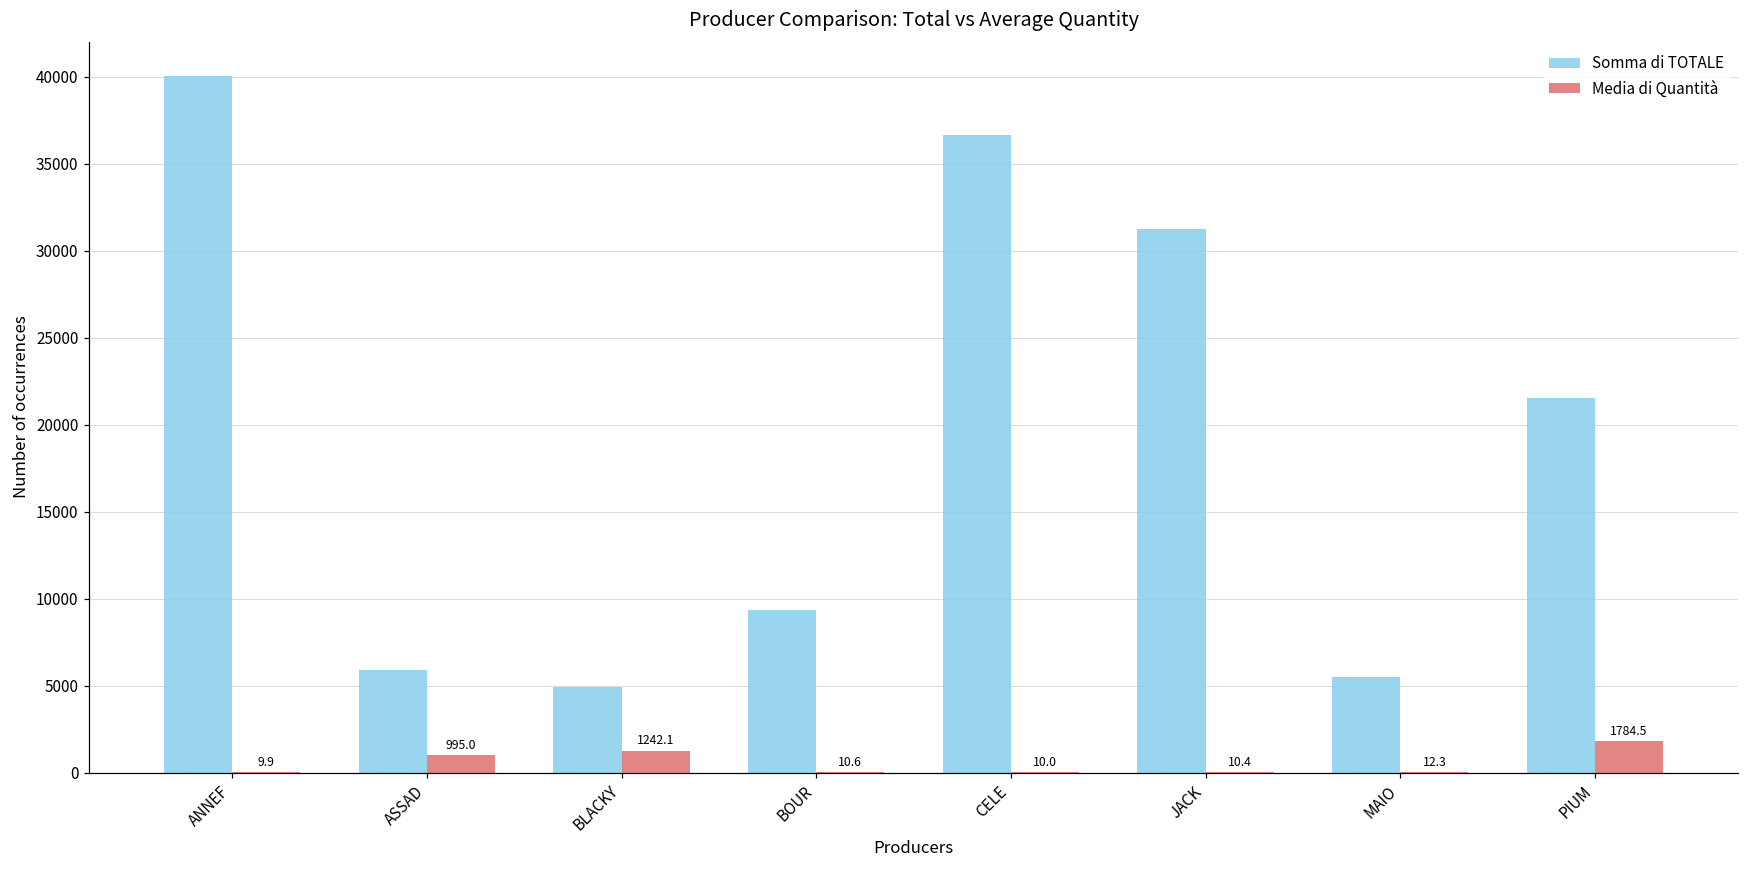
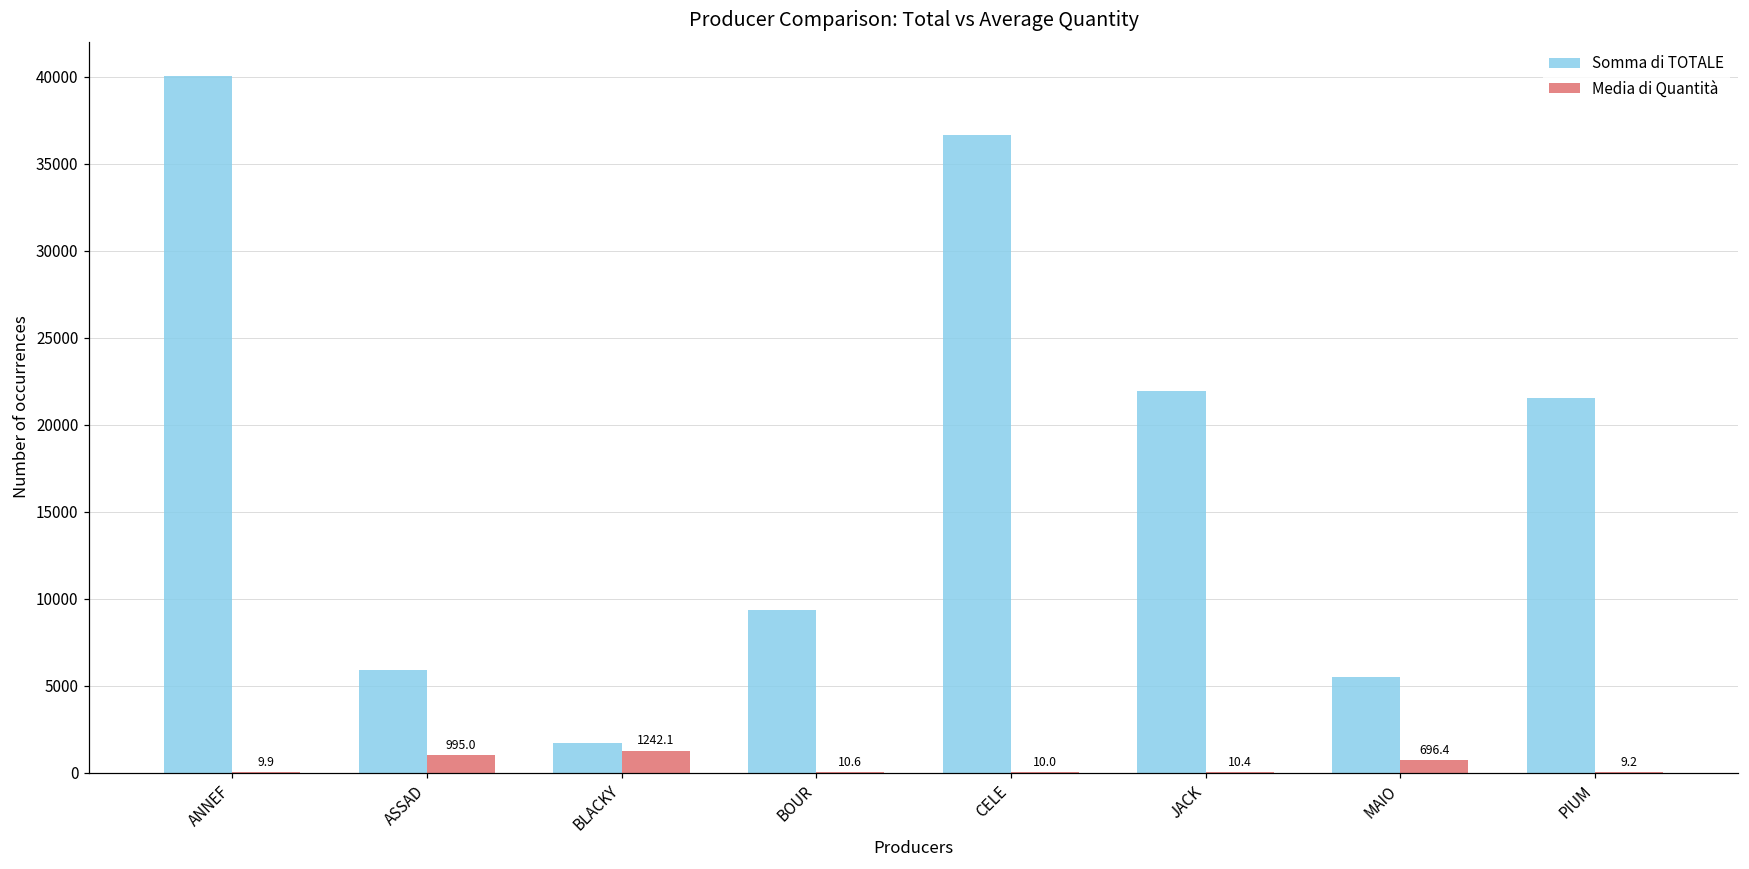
Somma di TOTALE, BLACKY: 4900 -> 1700
Somma di TOTALE, JACK: 31200 -> 21900
Media di Quantità, MAIO: 12.3 -> 696.4
Media di Quantità, PIUM: 1784.5 -> 9.2
